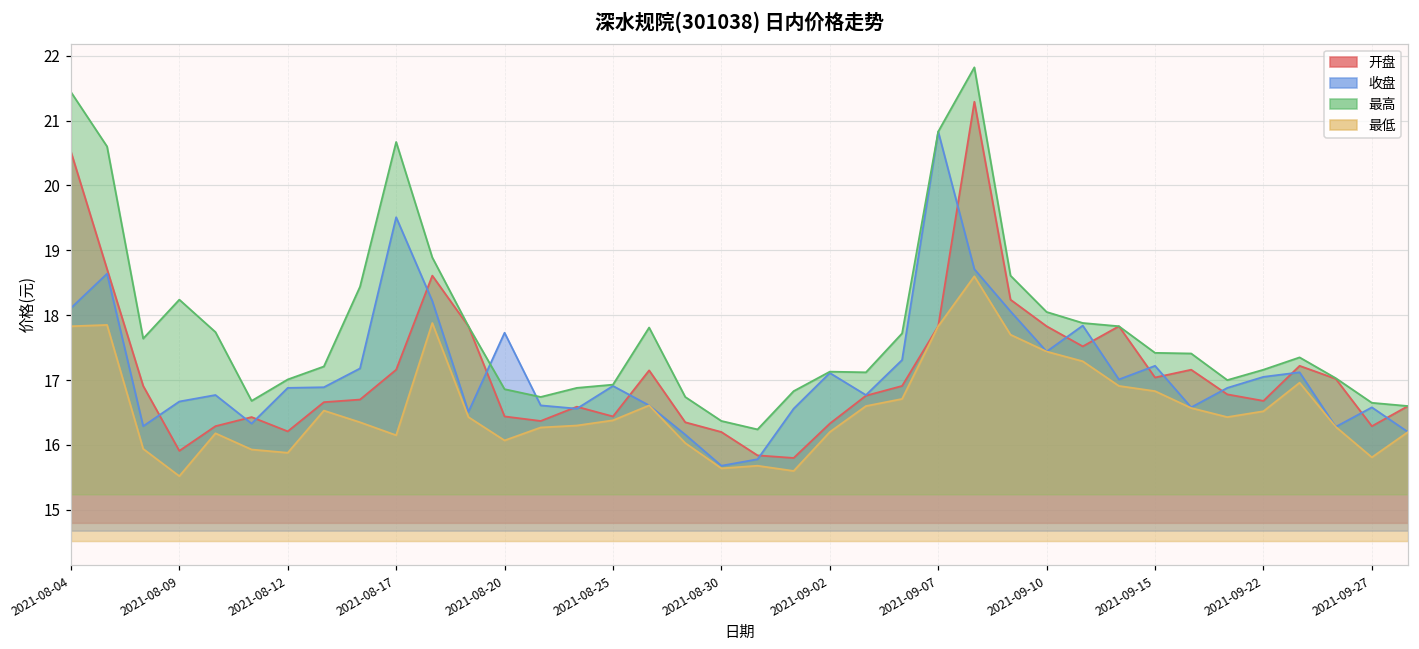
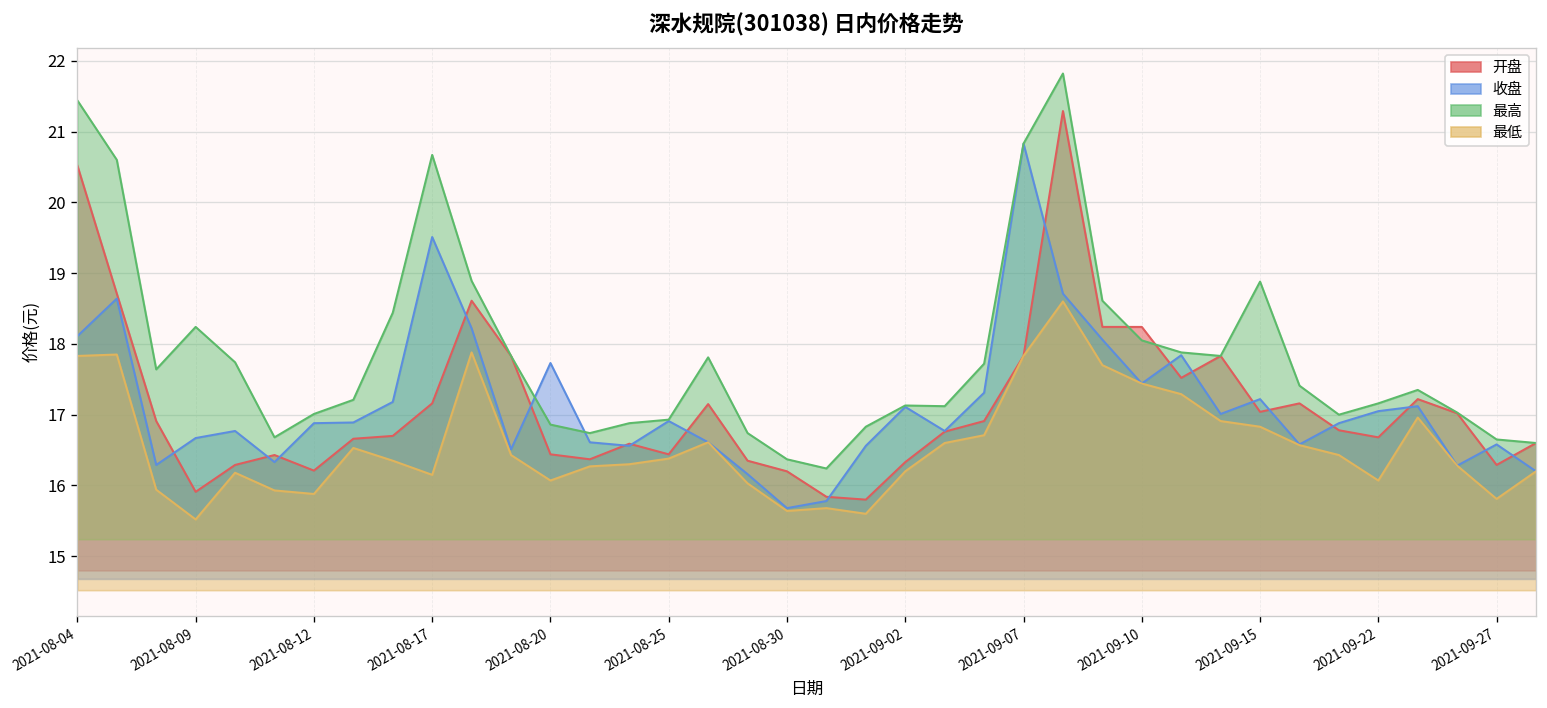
开盘, 2021-09-10: 17.8 -> 18.2
最高, 2021-09-15: 17.4 -> 18.9
最低, 2021-09-22: 16.5 -> 16.1
